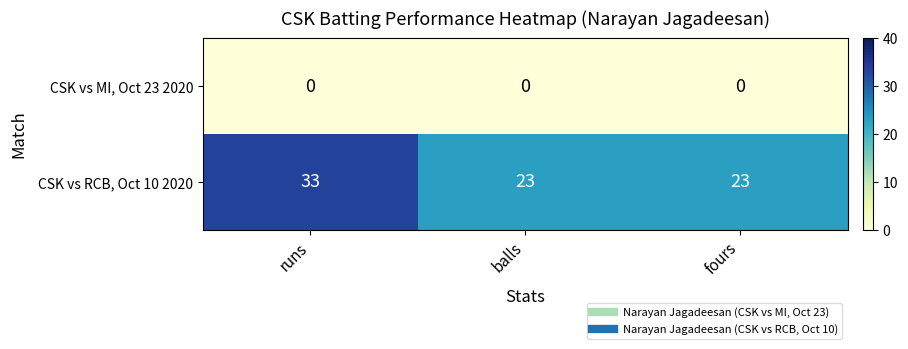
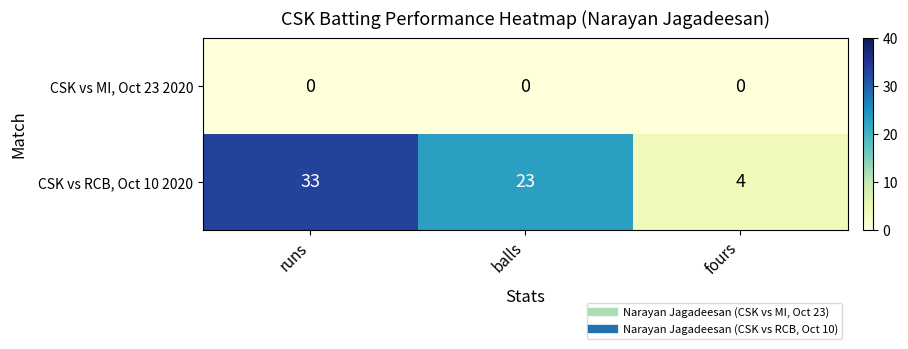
CSK vs RCB, Oct 10 2020, fours: 23 -> 4
